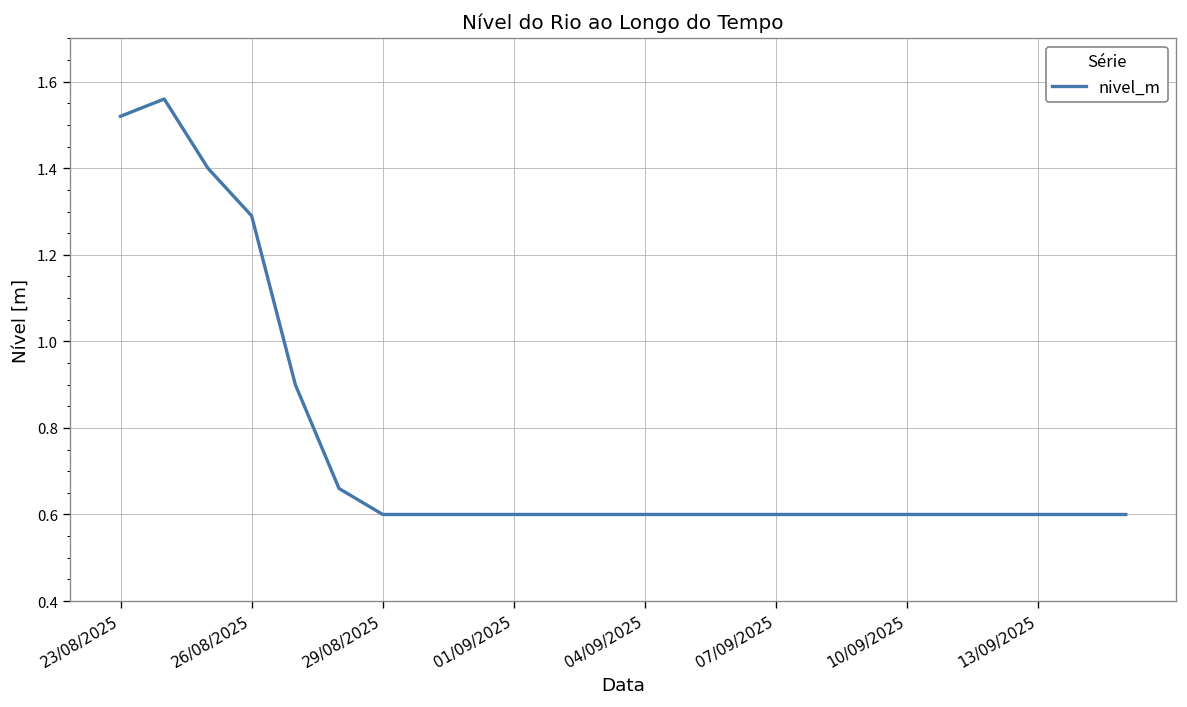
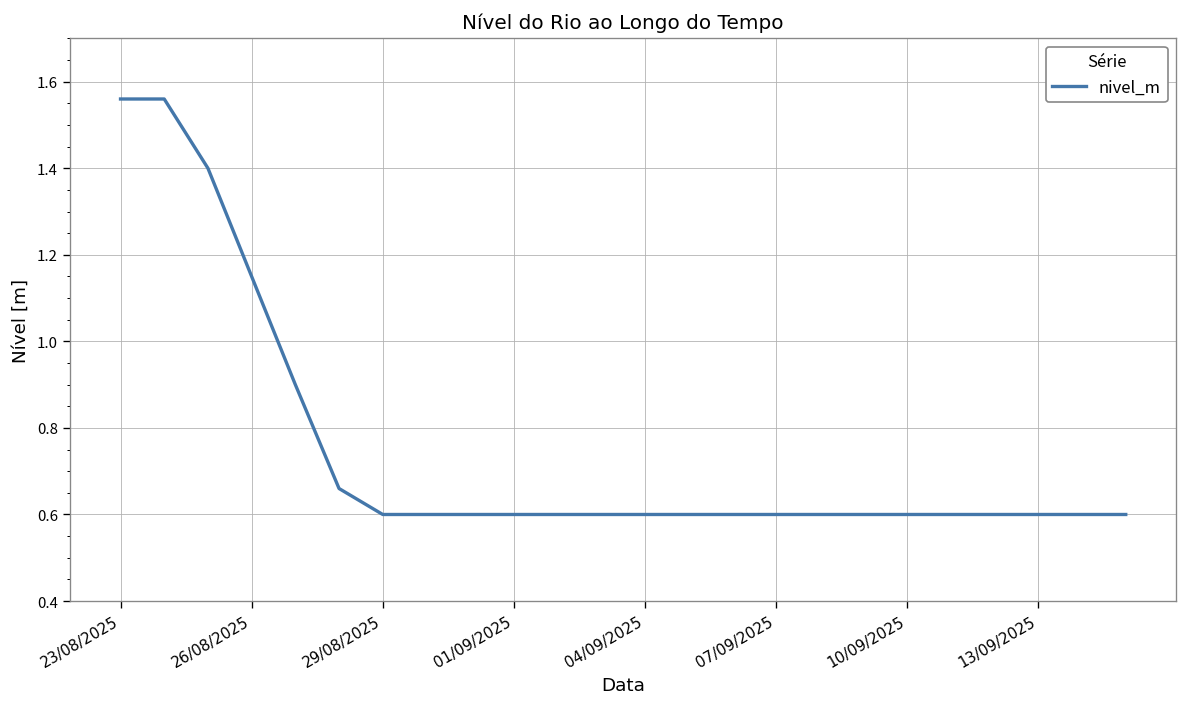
23/08/2025: 1.52 -> 1.56
26/08/2025: 1.29 -> 1.15
